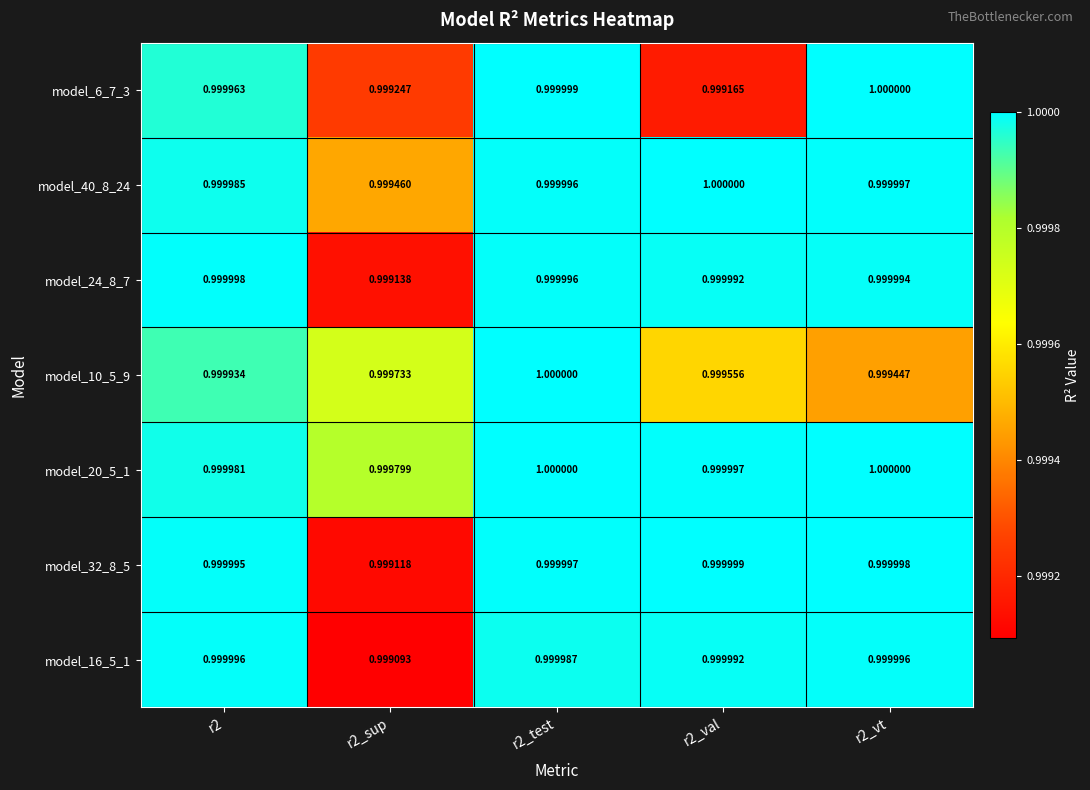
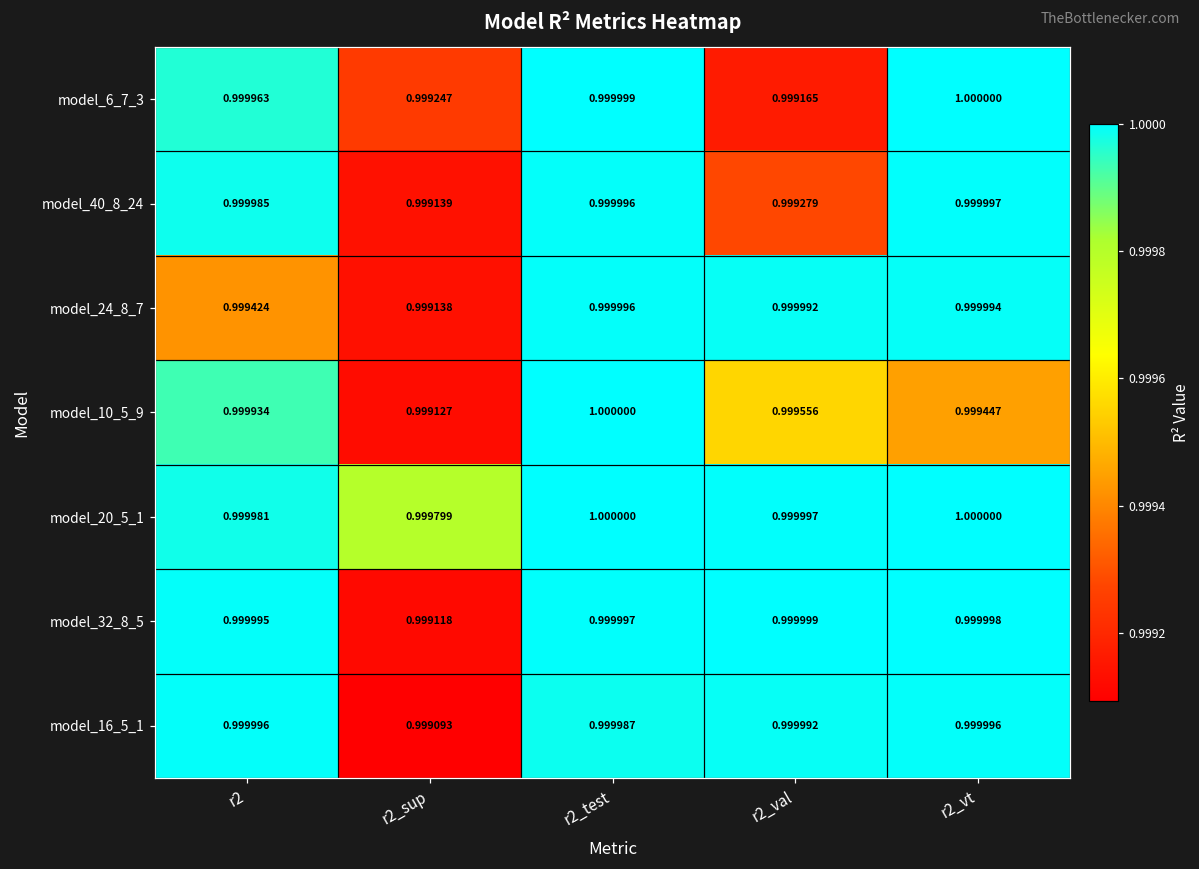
model_40_8_24, r2_sup: 0.999460 -> 0.999139
model_40_8_24, r2_val: 1.000000 -> 0.999279
model_24_8_7, r2: 0.999998 -> 0.999424
model_10_5_9, r2_sup: 0.999733 -> 0.999127
